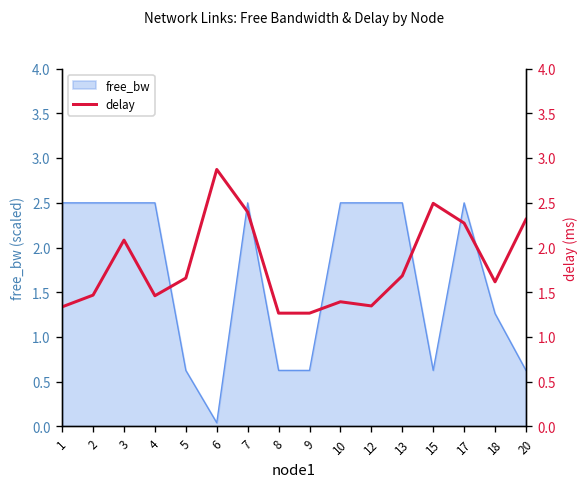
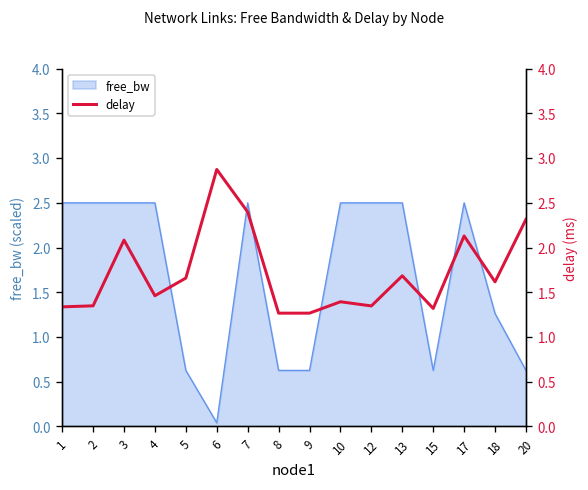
delay, 2: 1.5 -> 1.3
delay, 15: 2.5 -> 1.3
delay, 17: 2.3 -> 2.1
